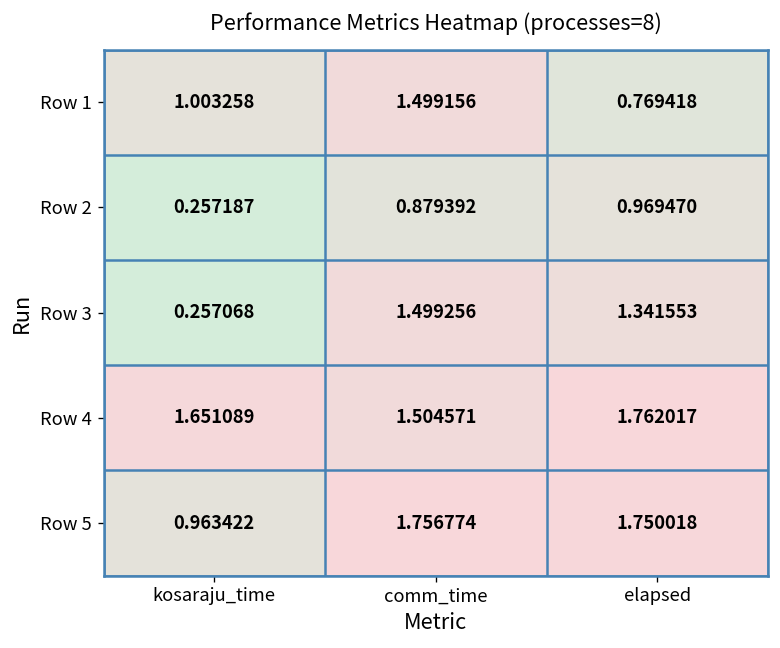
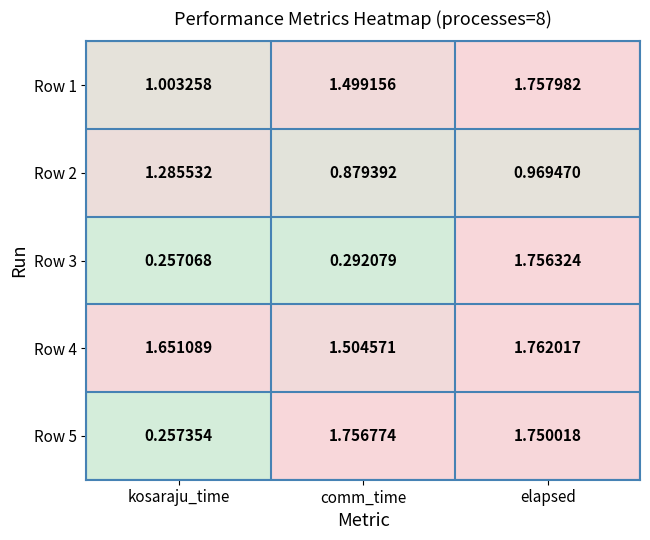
Row 1, elapsed: 0.769418 -> 1.757982
Row 2, kosaraju_time: 0.257187 -> 1.285532
Row 3, comm_time: 1.499256 -> 0.292079
Row 3, elapsed: 1.341553 -> 1.756324
Row 5, kosaraju_time: 0.963422 -> 0.257354
